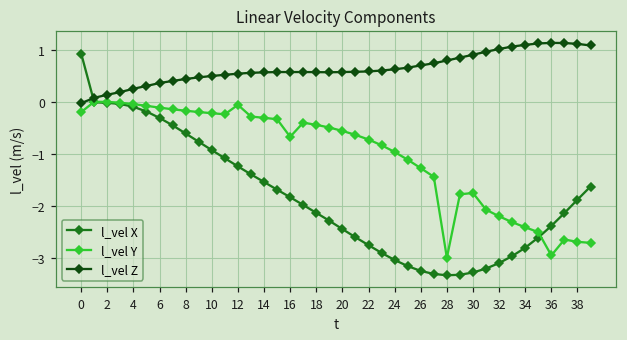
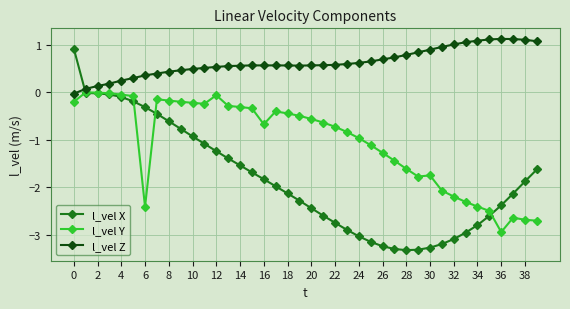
l_vel Y, 6: -0.1 -> -2.4
l_vel Y, 28: -3.0 -> -1.6
